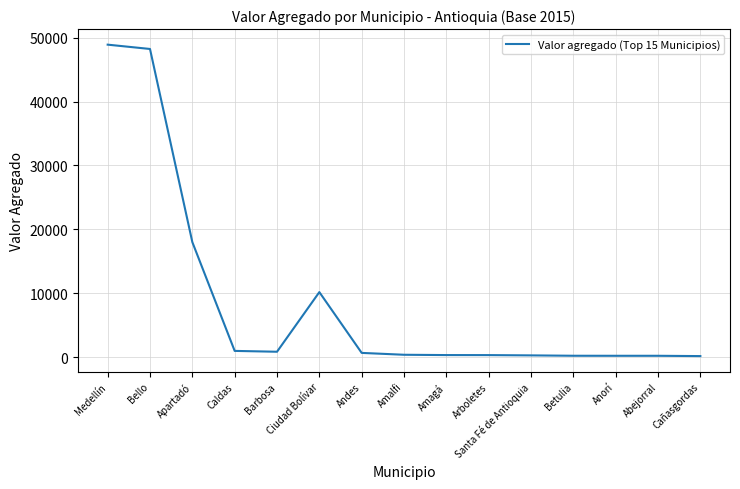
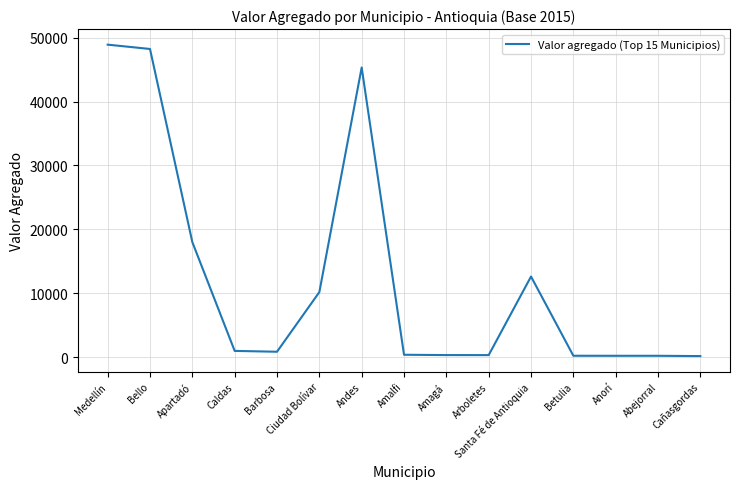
Andes: 1000 -> 45000
Santa Fé de Antioquia: 0 -> 13000
